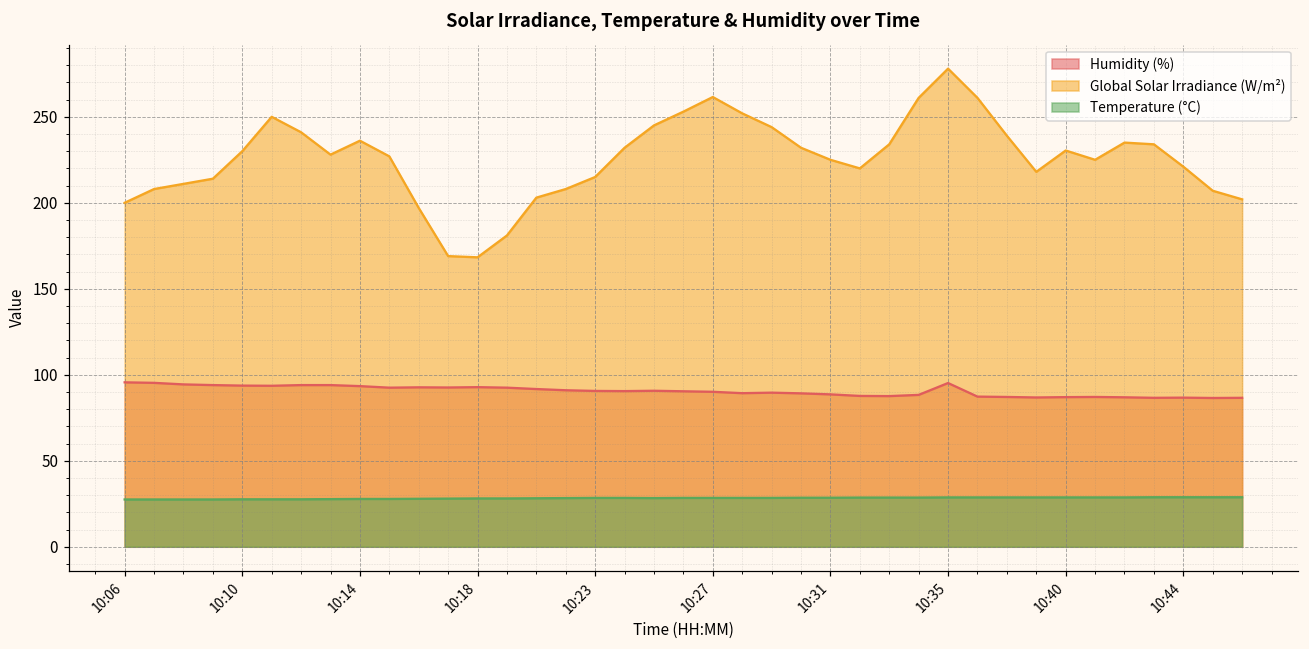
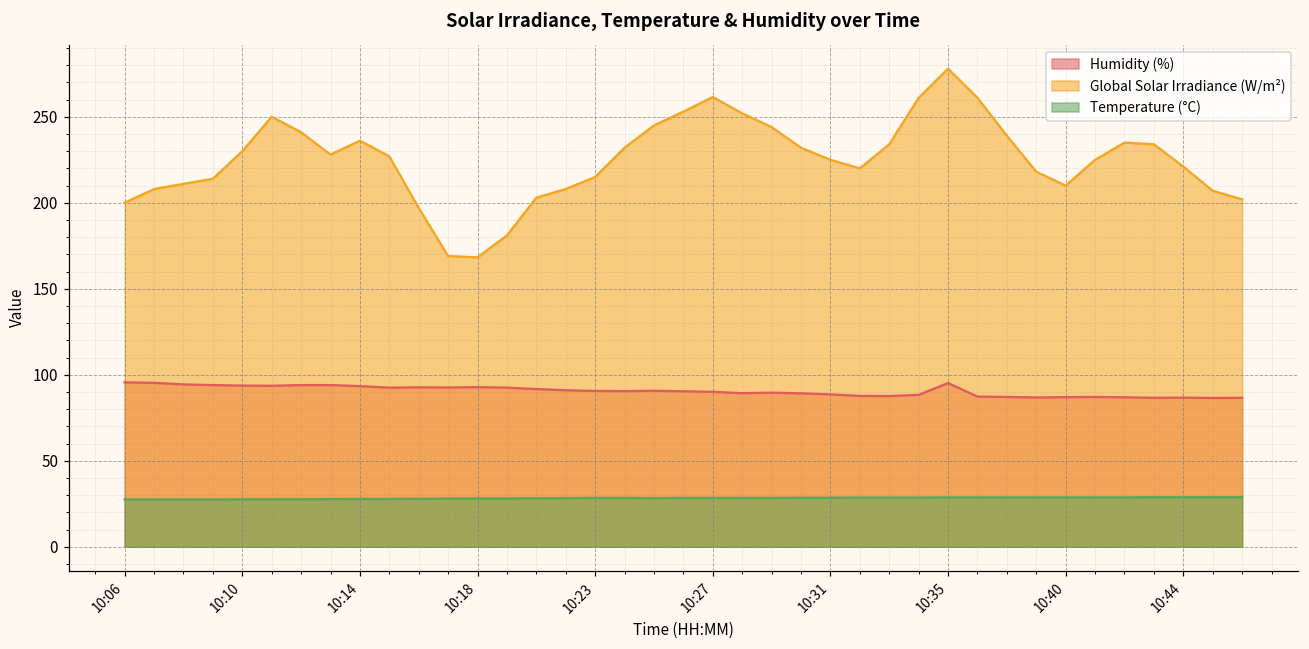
Global Solar Irradiance (W/m²), 10:40: 230 -> 210
